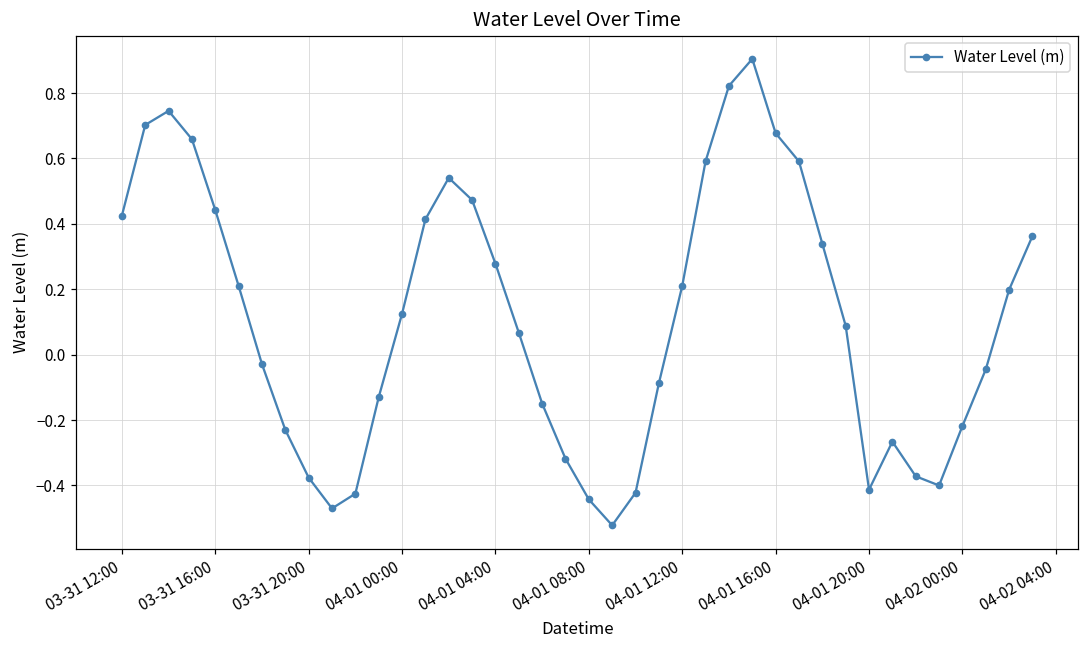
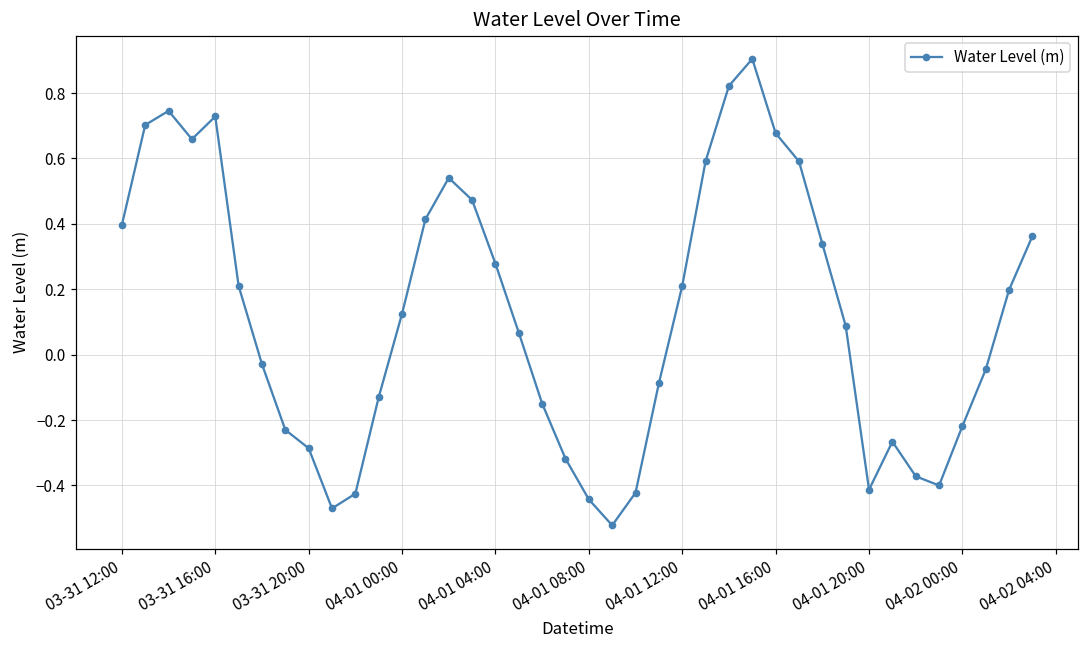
03-31 12:00: 0.42 -> 0.40
03-31 16:00: 0.44 -> 0.73
03-31 20:00: -0.38 -> -0.29
